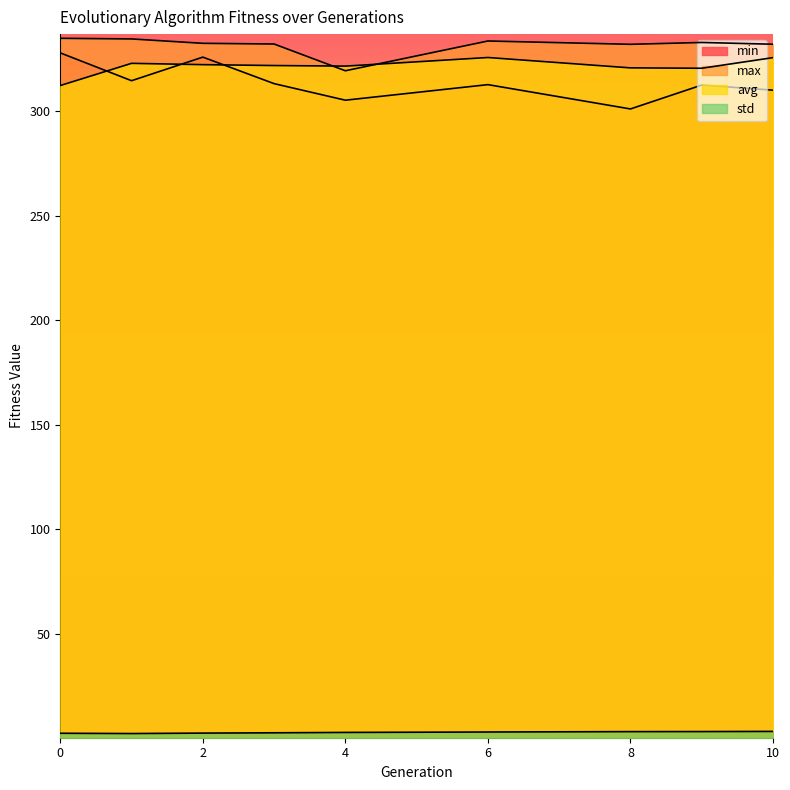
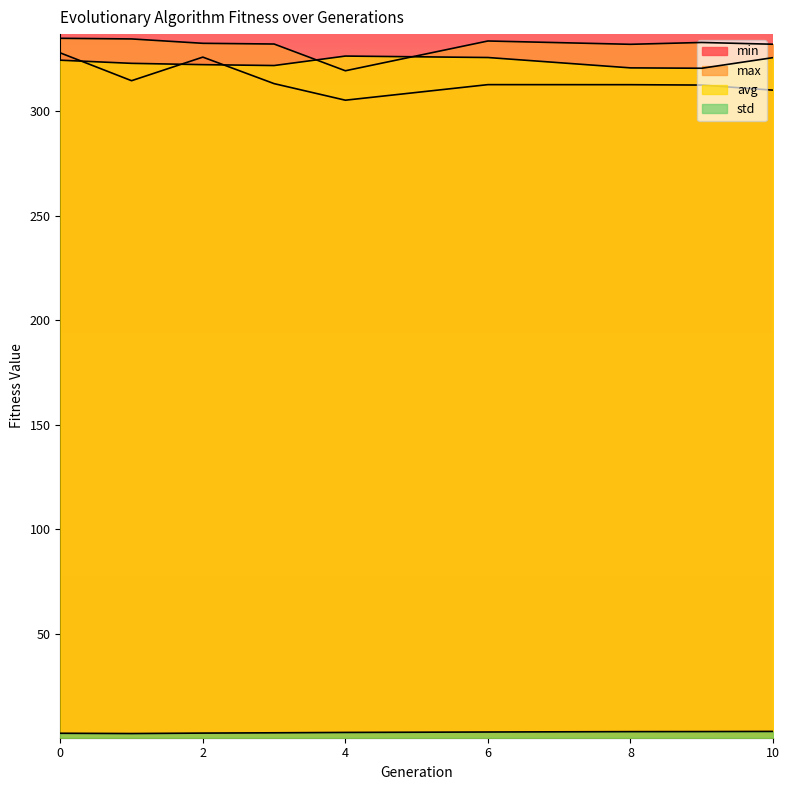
avg, 0: 312 -> 324
avg, 4: 321 -> 326
min, 8: 301 -> 313
